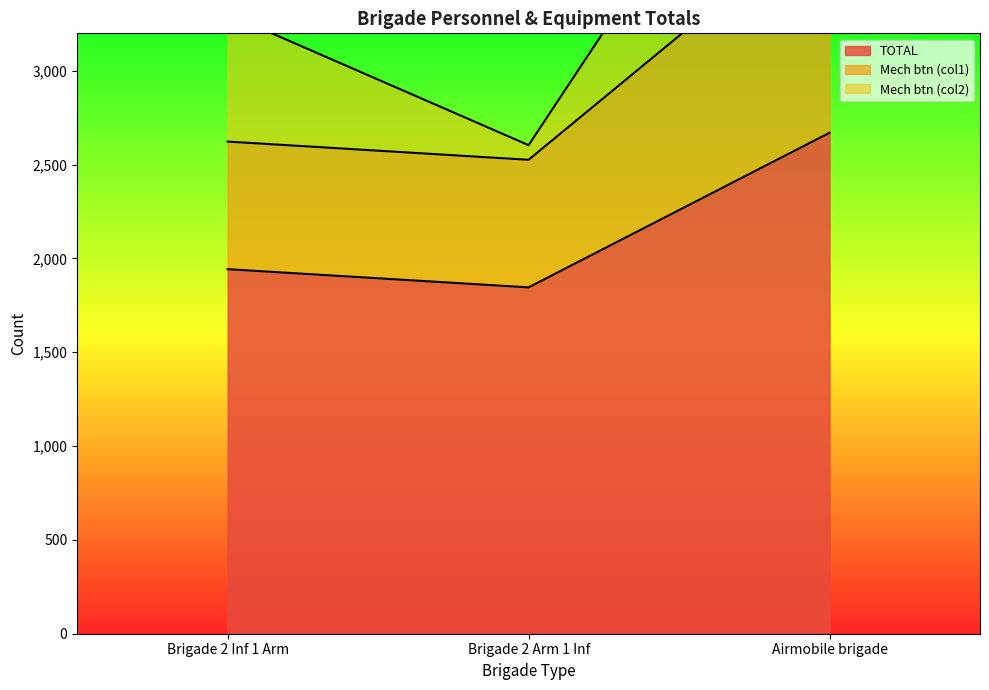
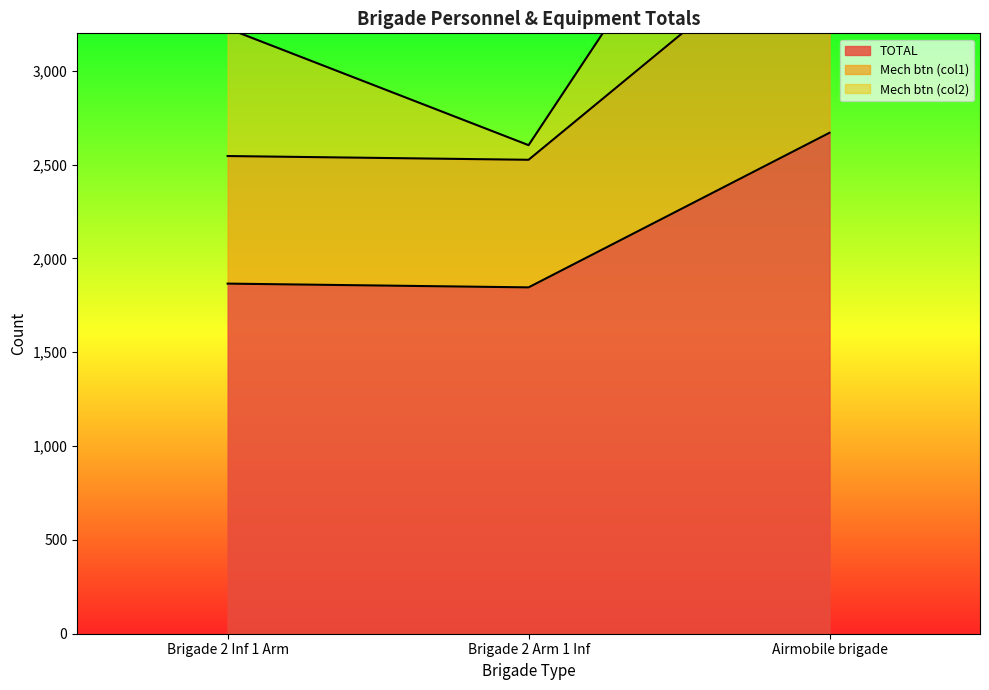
TOTAL, Brigade 2 Inf 1 Arm: 1,940 -> 1,870
